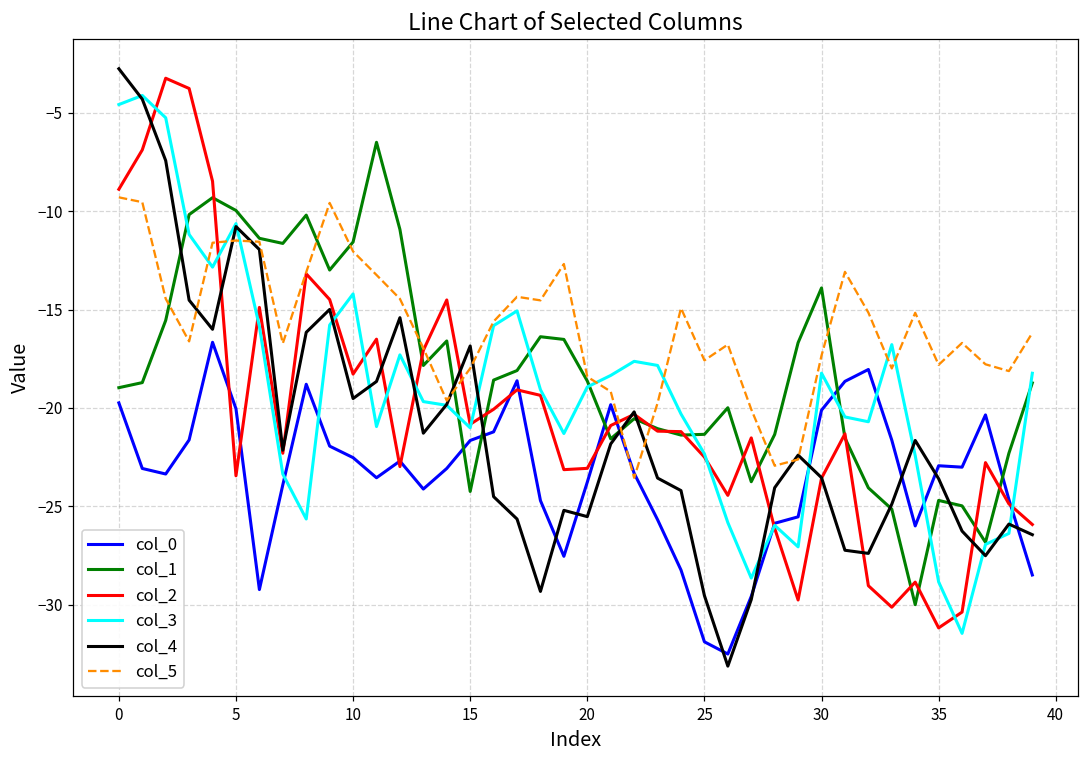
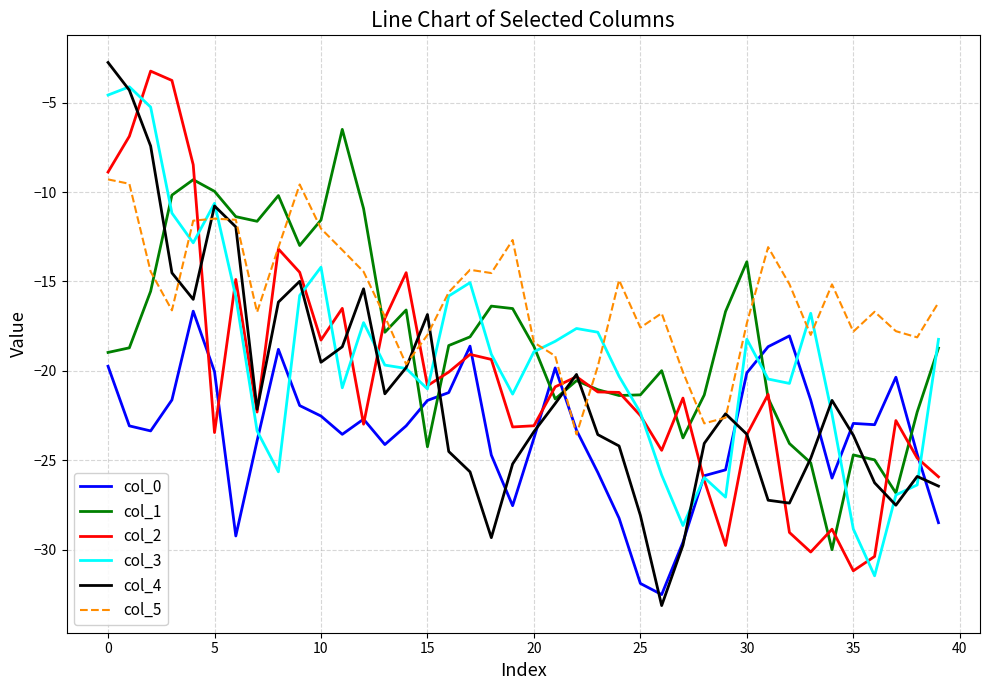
col_4, 20: -25.5 -> -23.4
col_4, 25: -29.5 -> -28.1
